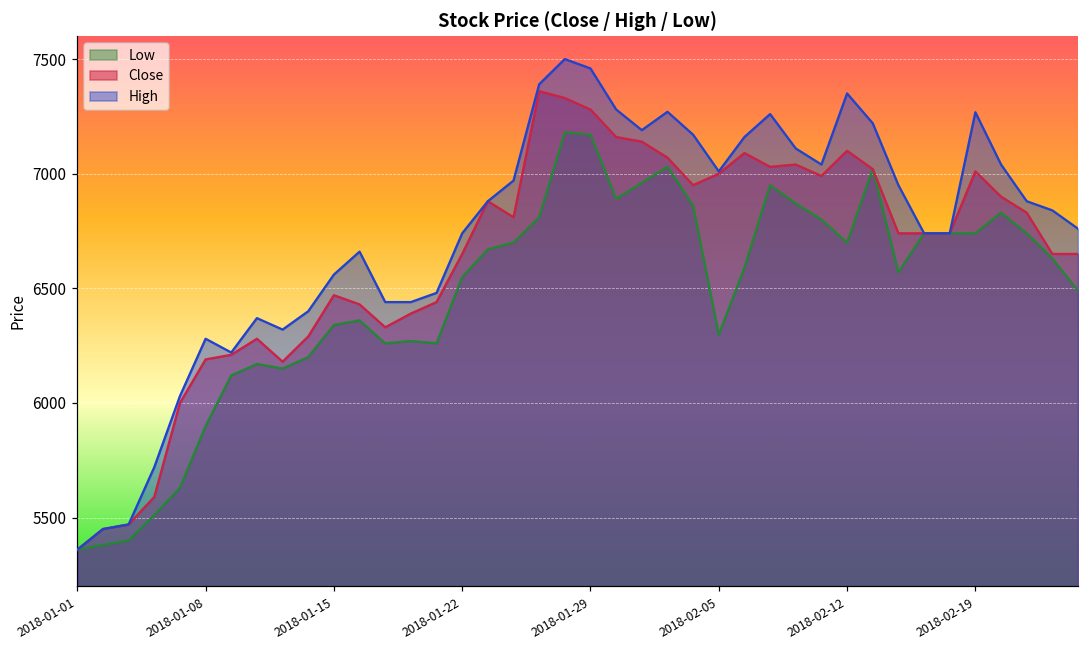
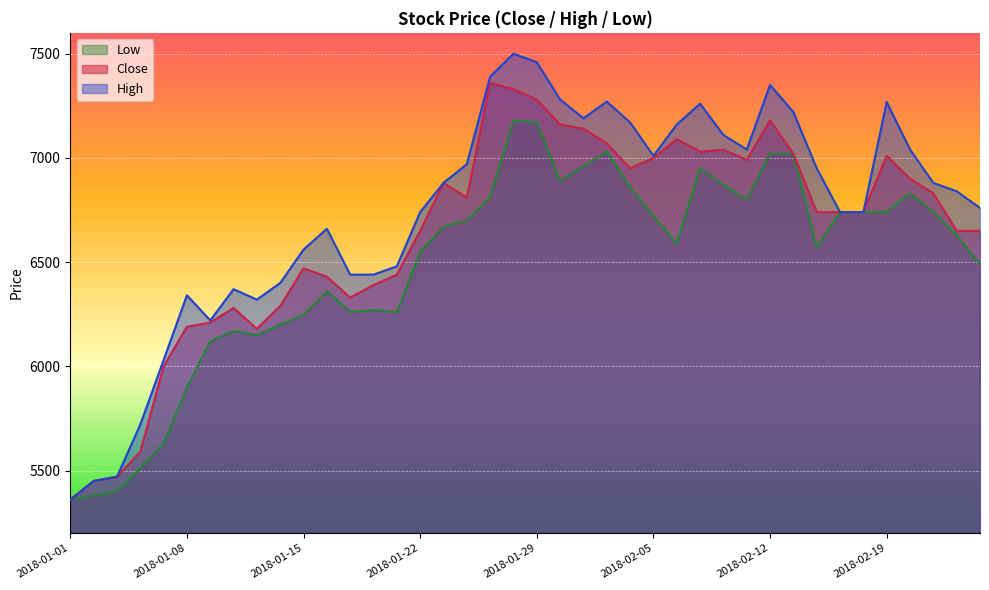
High, 2018-01-08: 6280 -> 6340
Low, 2018-01-15: 6340 -> 6250
Low, 2018-02-05: 6300 -> 6720
Low, 2018-02-12: 6700 -> 7020
Close, 2018-02-12: 7100 -> 7180
